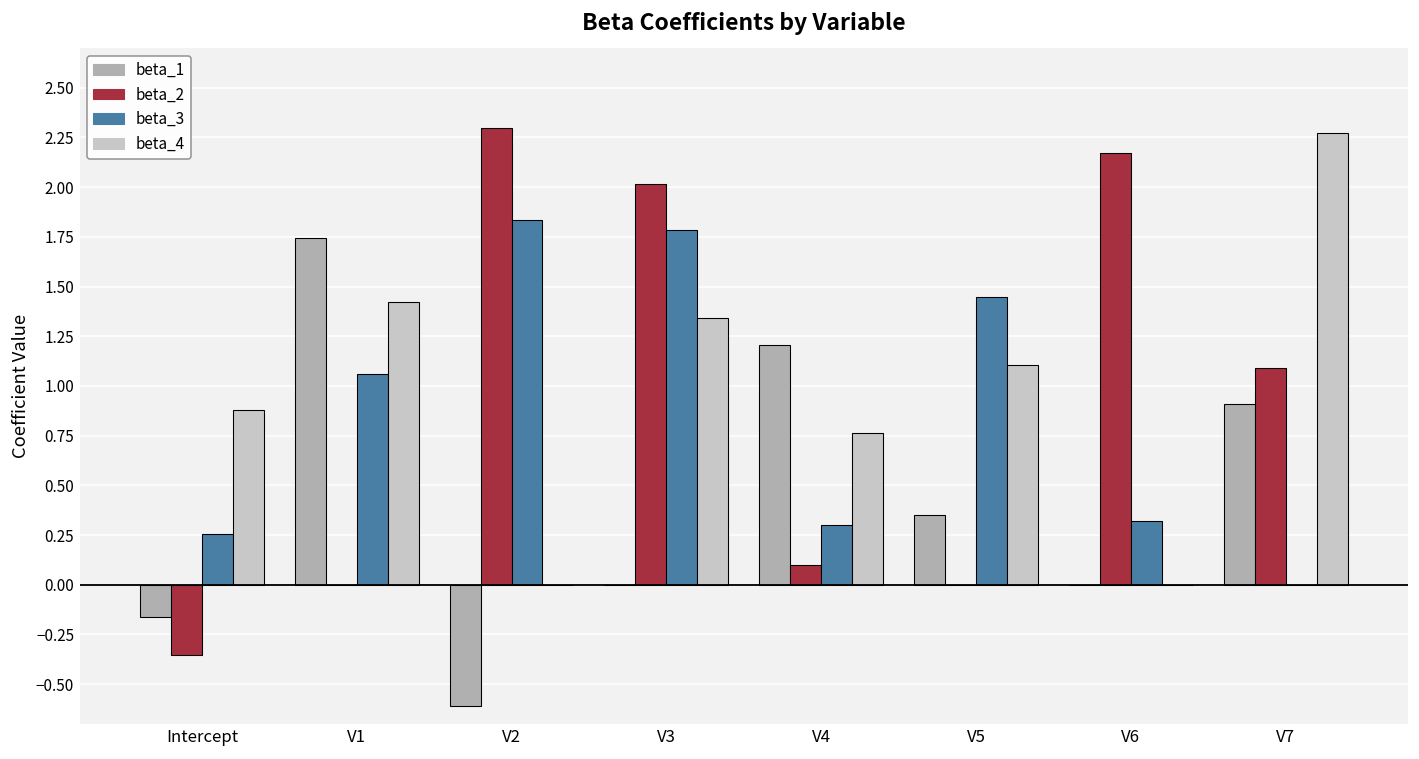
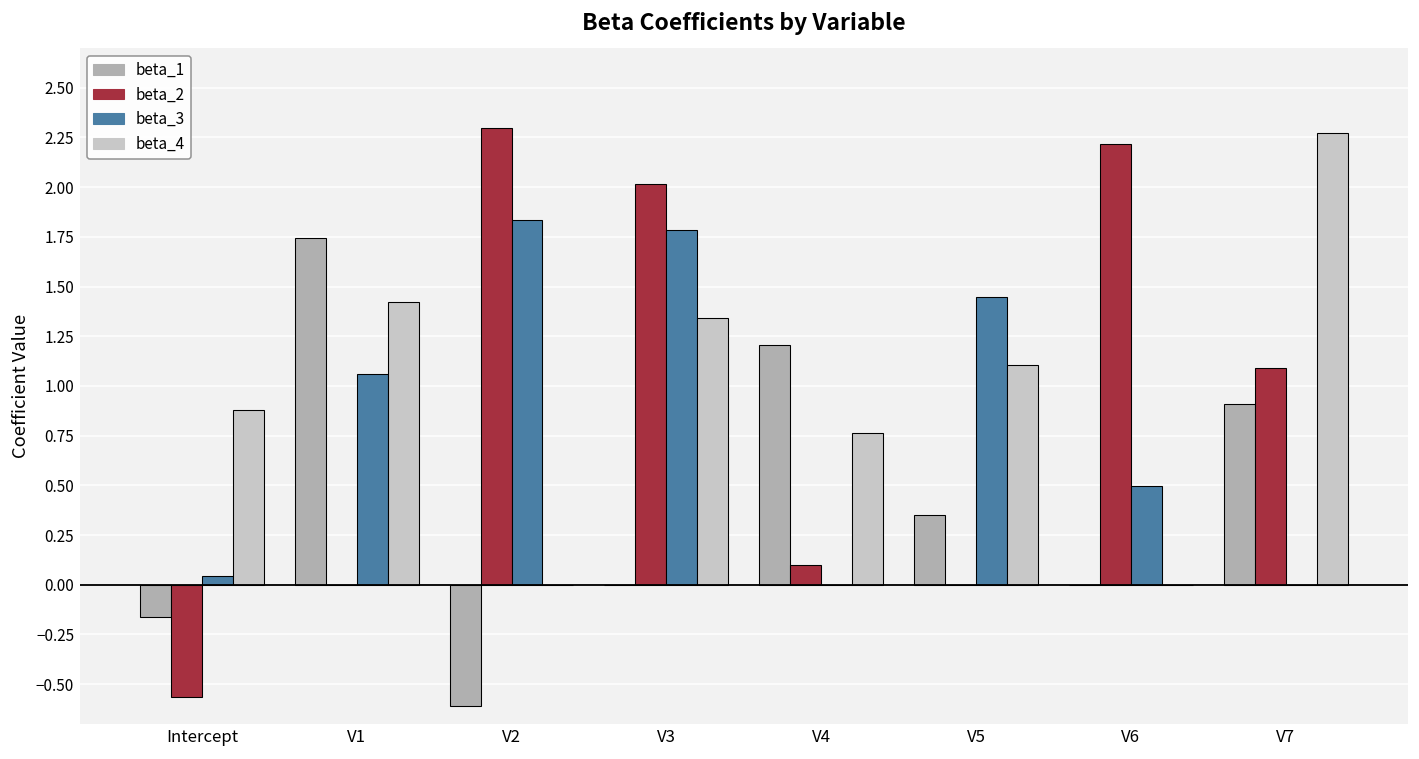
beta_2, Intercept: -0.35 -> -0.57
beta_3, Intercept: 0.25 -> 0.05
beta_3, V4: 0.3 -> 0.0
beta_2, V6: 2.17 -> 2.22
beta_3, V6: 0.32 -> 0.49
